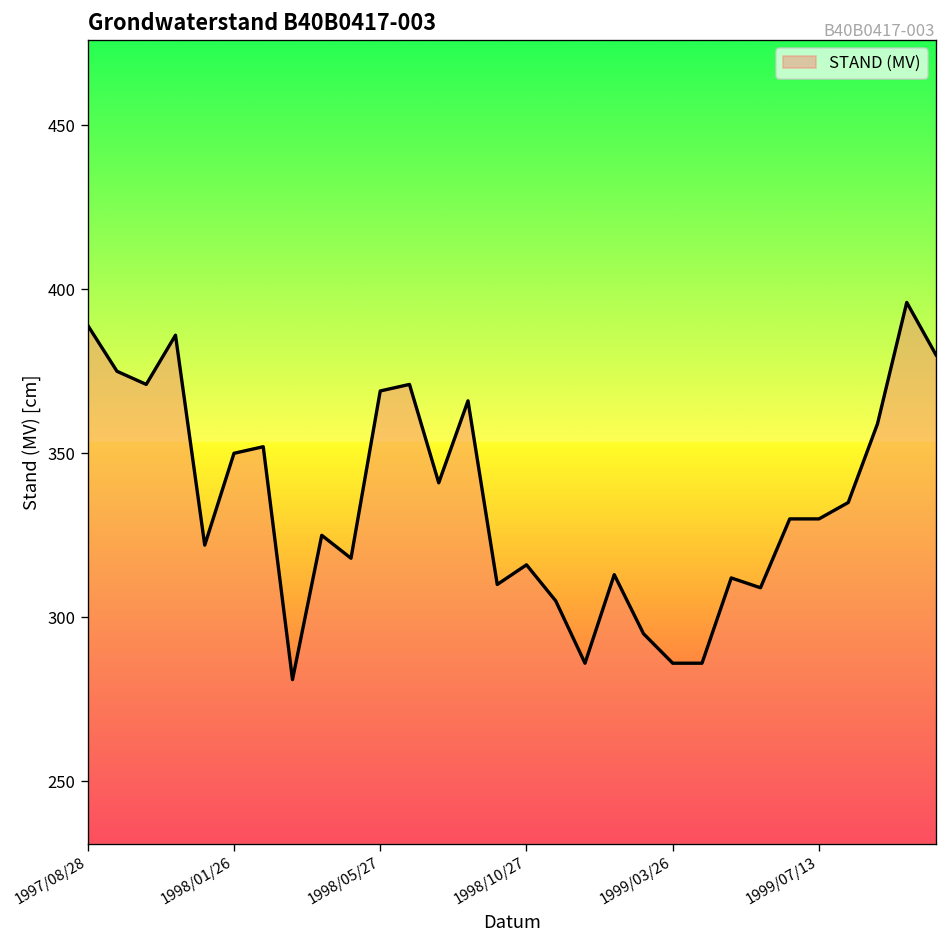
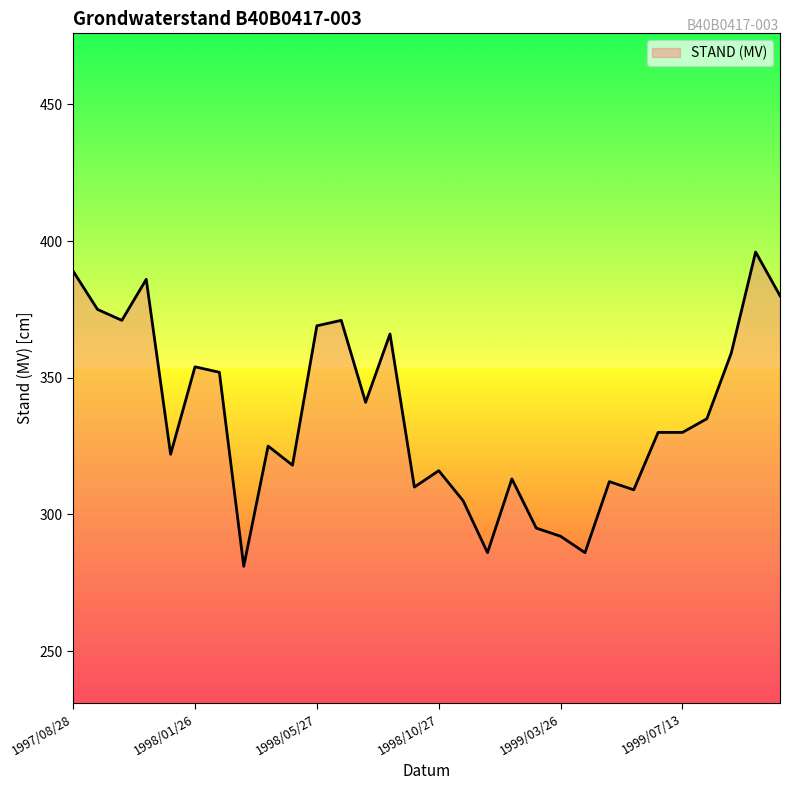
1998/01/26: 350 -> 354
1999/03/26: 286 -> 292
